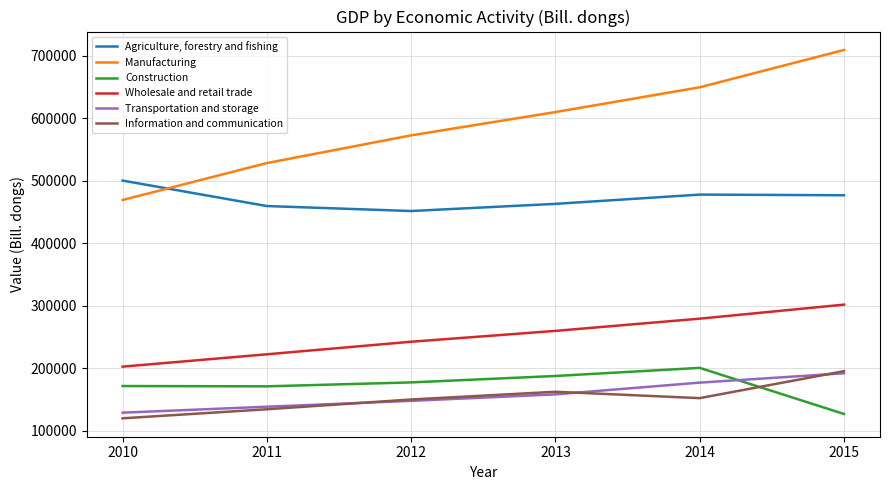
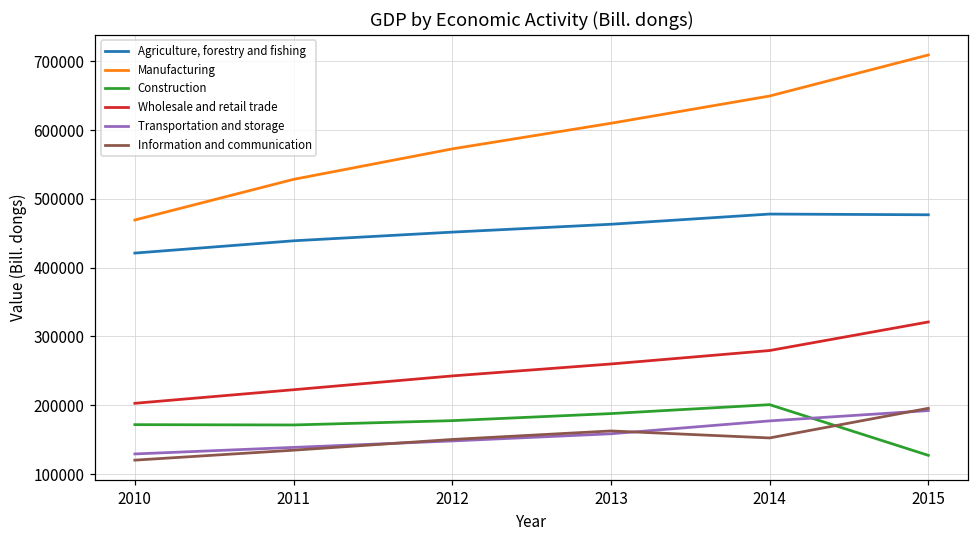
Agriculture, forestry and fishing, 2010: 500000 -> 420000
Agriculture, forestry and fishing, 2011: 460000 -> 440000
Wholesale and retail trade, 2015: 300000 -> 320000
